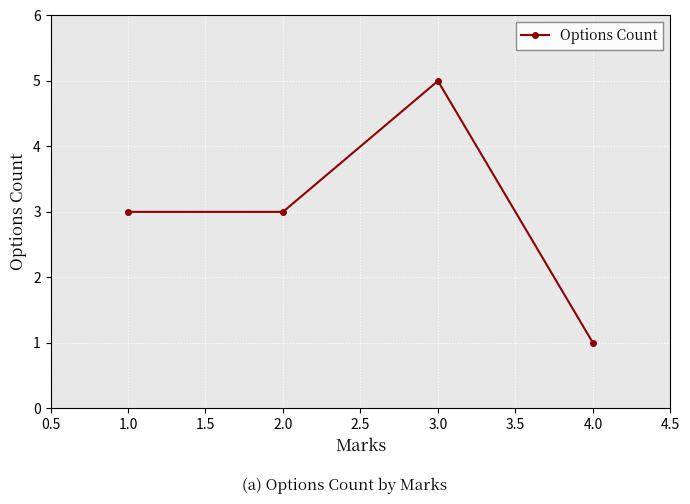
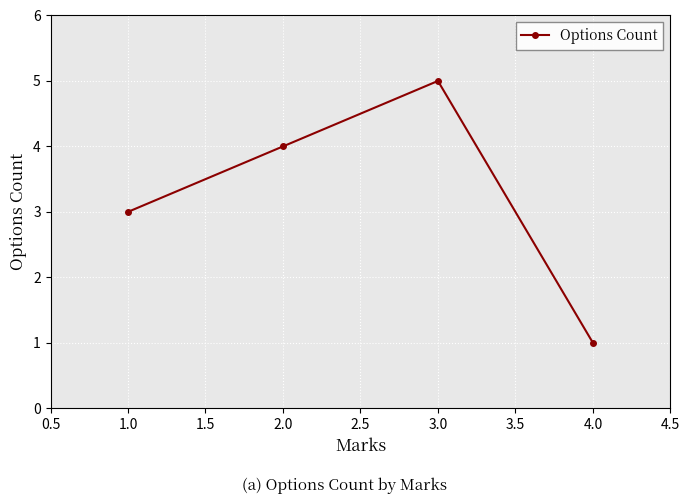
2.0: 3 -> 4
